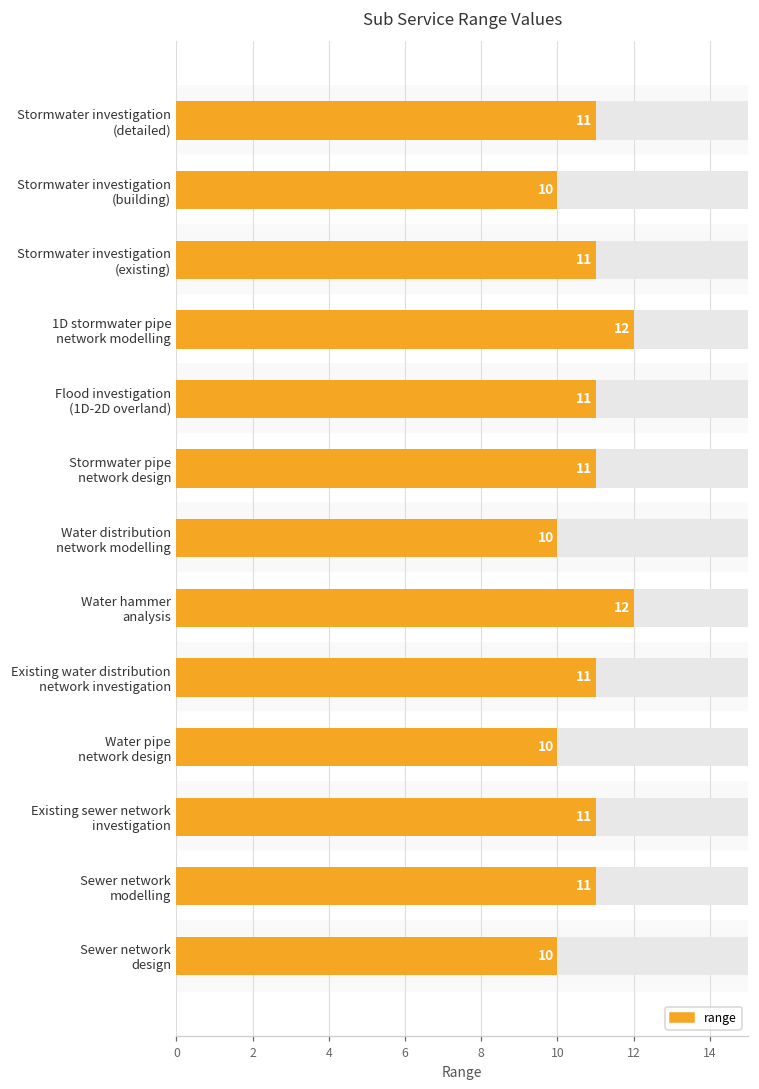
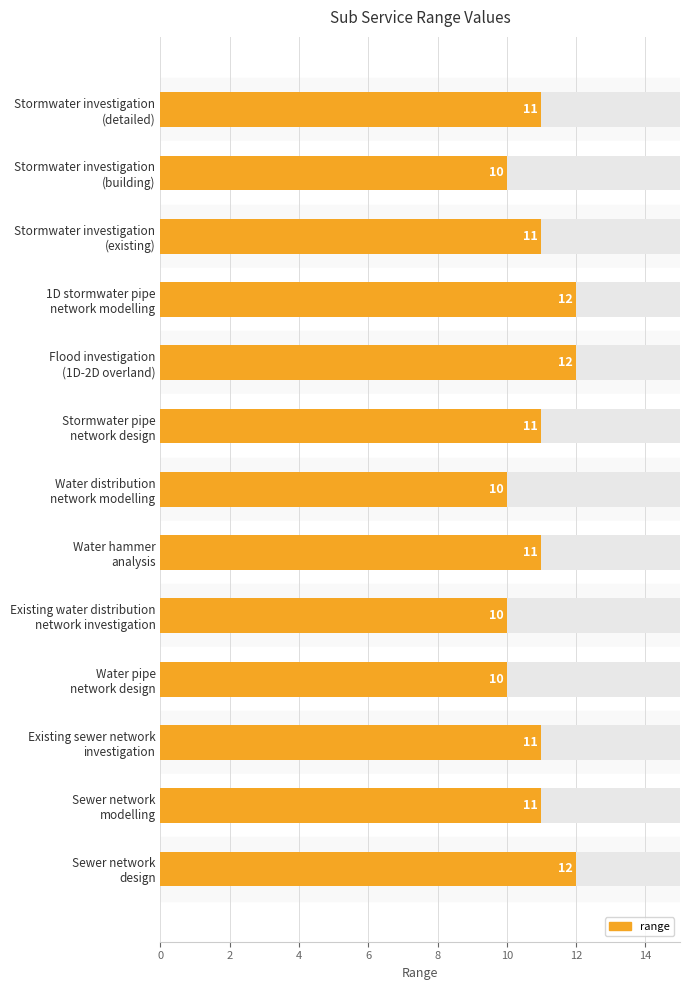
range, Flood investigation (1D-2D overland): 11 -> 12
range, Water hammer analysis: 12 -> 11
range, Existing water distribution network investigation: 11 -> 10
range, Sewer network design: 10 -> 12
